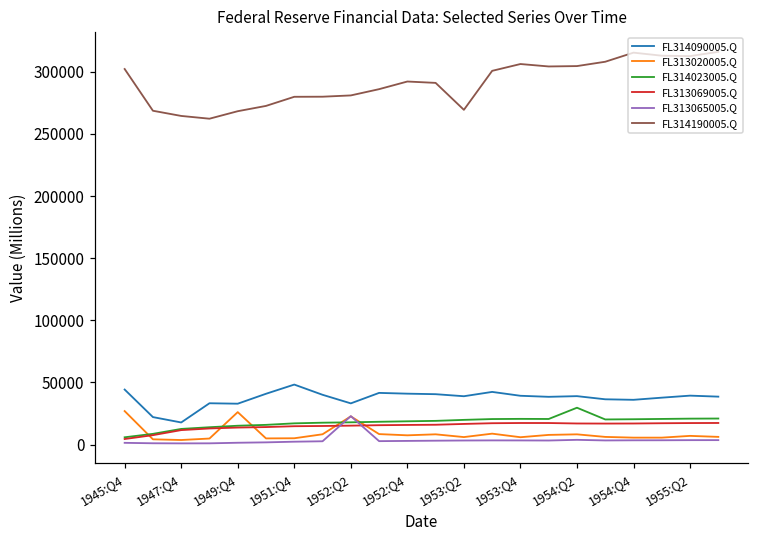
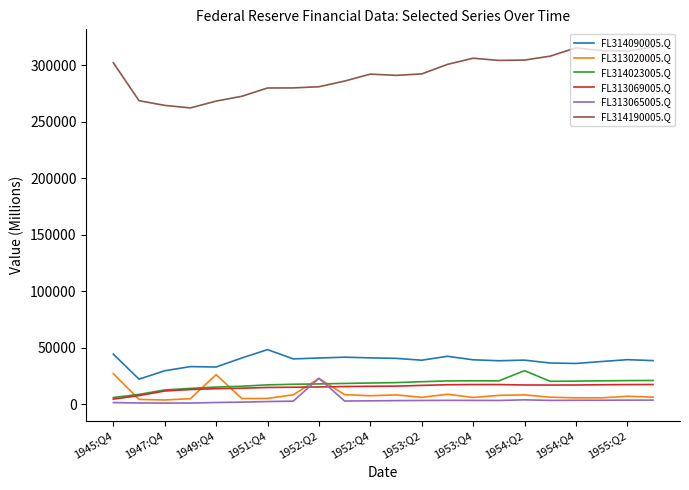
FL314090005.Q, 1947:Q4: 18000 -> 30000
FL314090005.Q, 1952:Q2: 33000 -> 41000
FL314190005.Q, 1953:Q2: 269000 -> 292000
